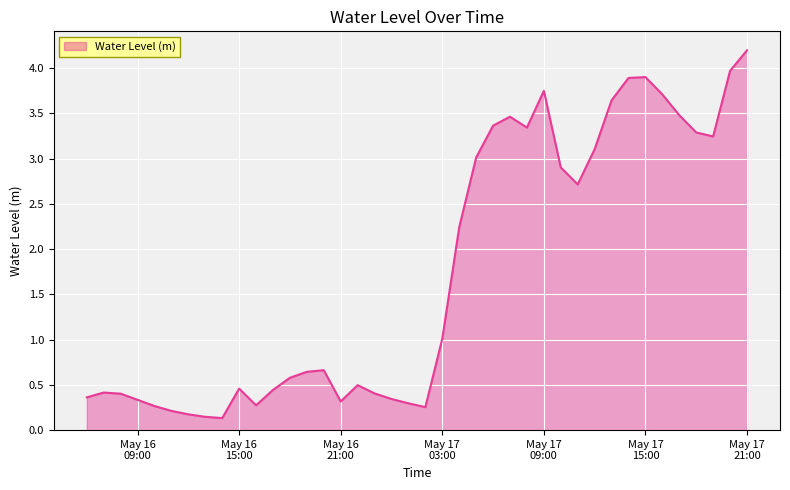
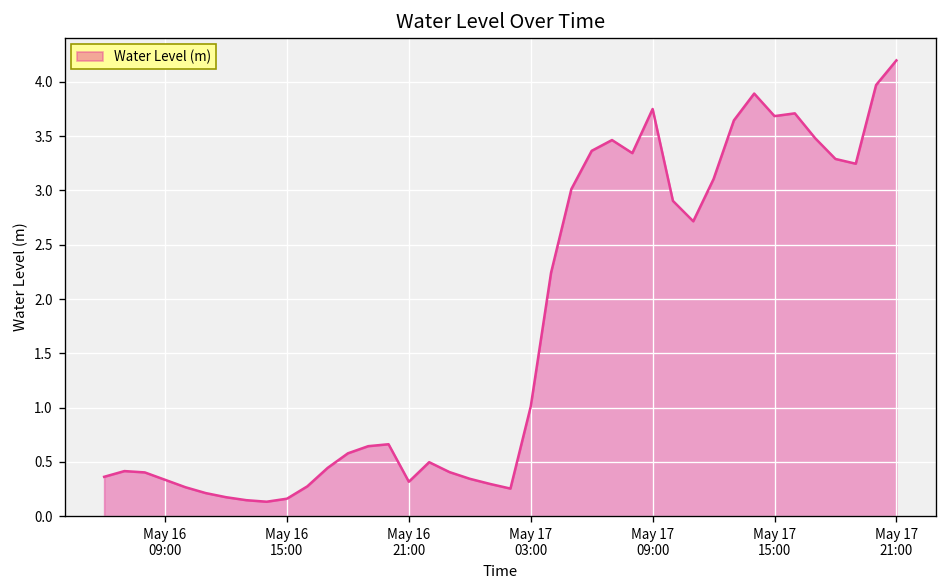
May 16 15:00: 0.5 -> 0.2
May 17 15:00: 3.9 -> 3.7
